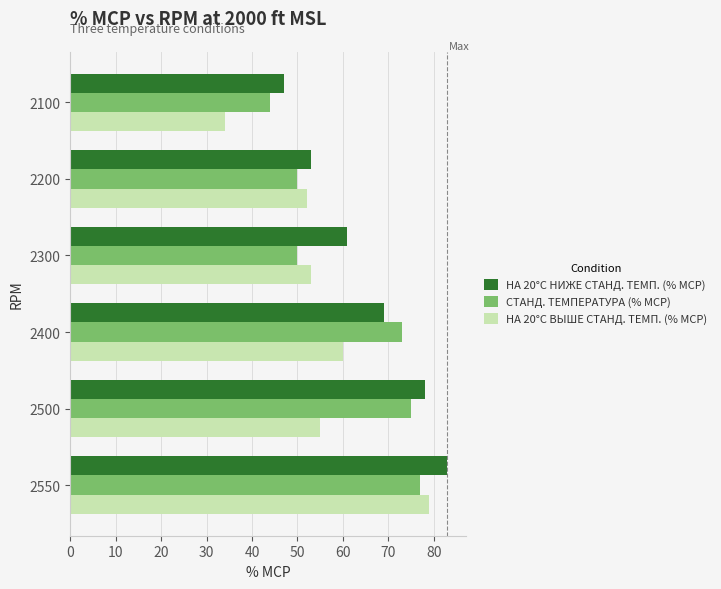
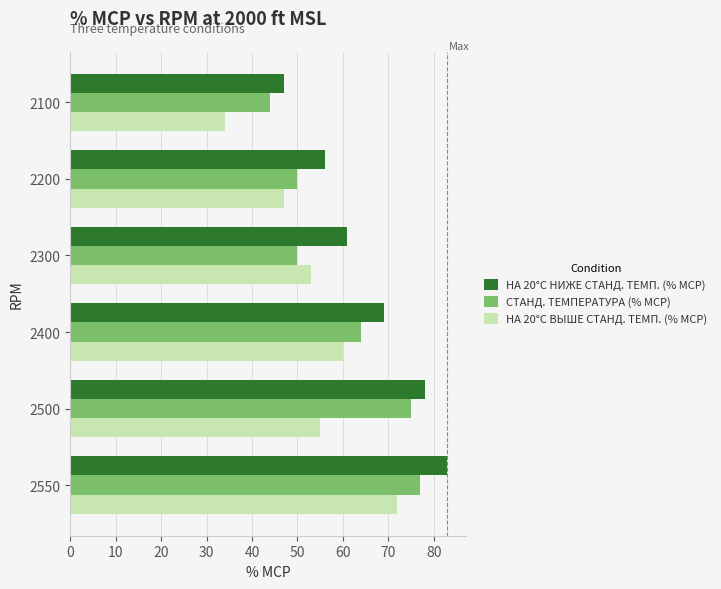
НА 20°C НИЖЕ СТАНД. ТЕМП. (% MCP), 2200: 53 -> 56
НА 20°C ВЫШЕ СТАНД. ТЕМП. (% MCP), 2200: 52 -> 47
СТАНД. ТЕМПЕРАТУРА (% MCP), 2400: 73 -> 64
НА 20°C ВЫШЕ СТАНД. ТЕМП. (% MCP), 2550: 79 -> 72
